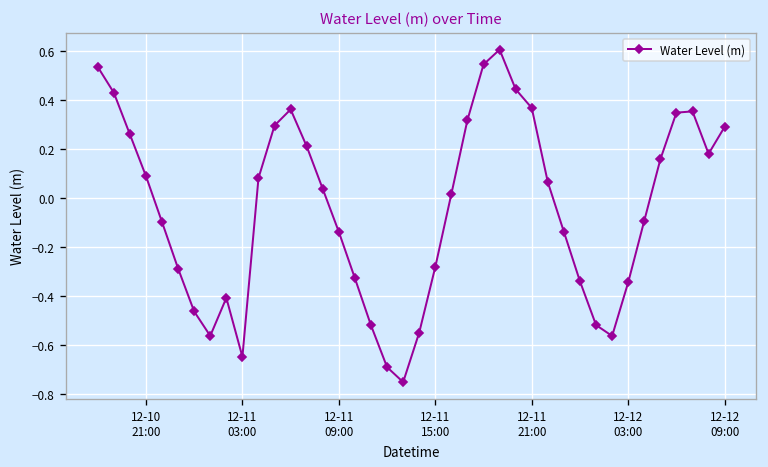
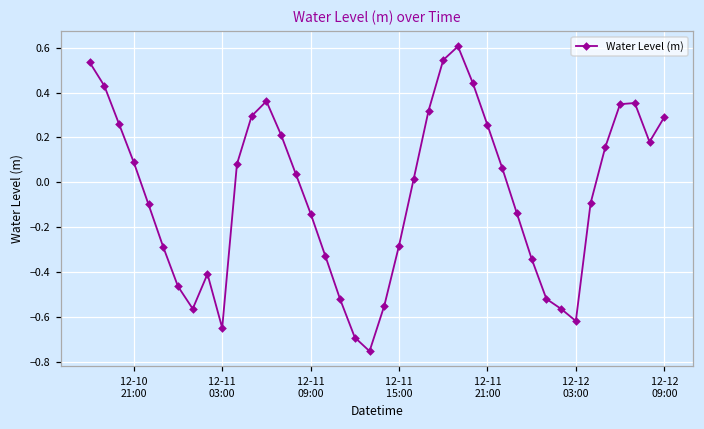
12-11 21:00: 0.37 -> 0.26
12-12 03:00: -0.35 -> -0.62
